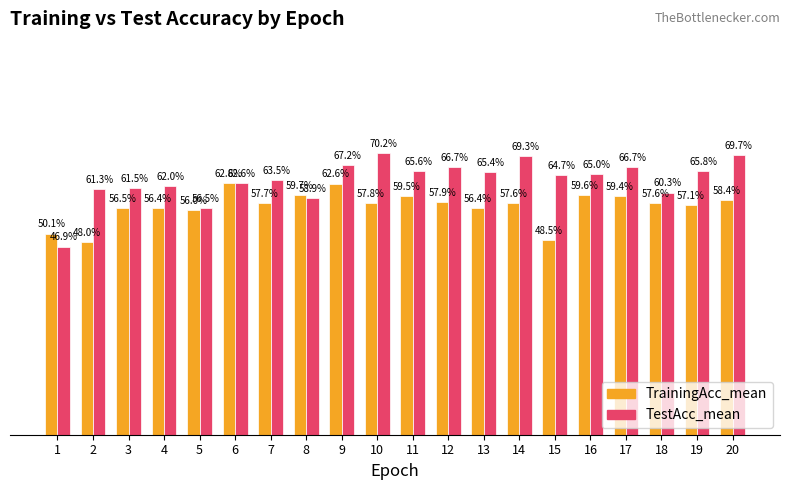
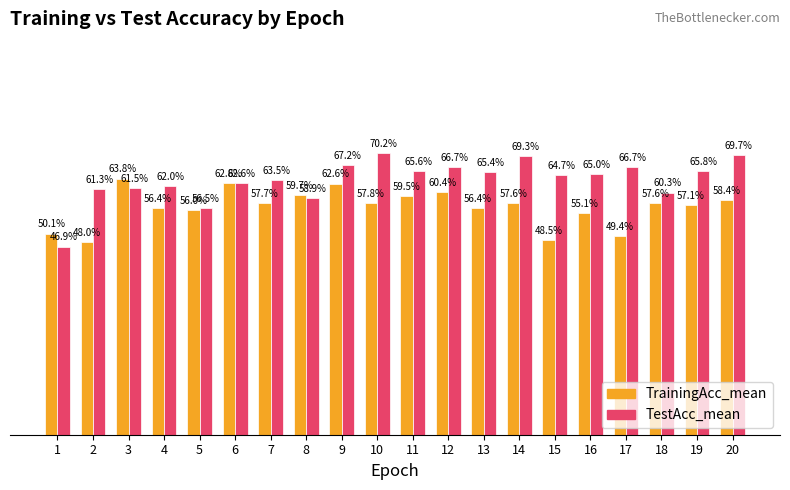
TrainingAcc_mean, 3: 56.5% -> 63.8%
TrainingAcc_mean, 12: 57.9% -> 60.4%
TrainingAcc_mean, 16: 59.6% -> 55.1%
TrainingAcc_mean, 17: 59.4% -> 49.4%
